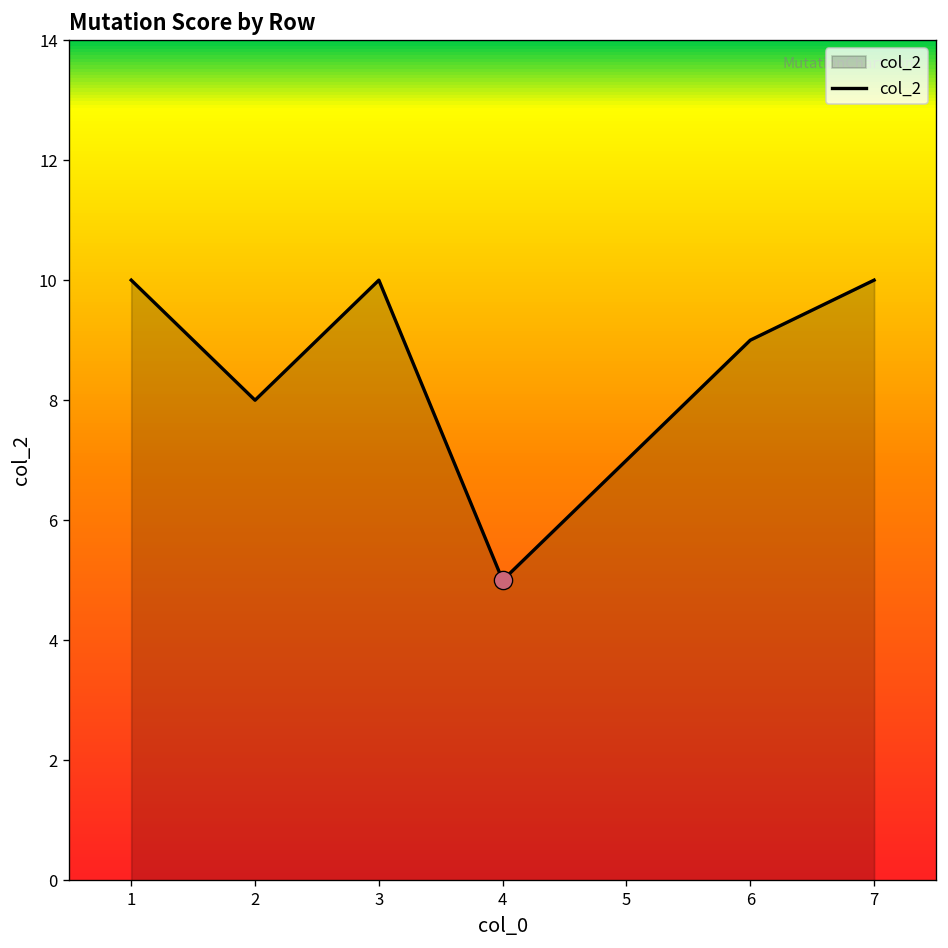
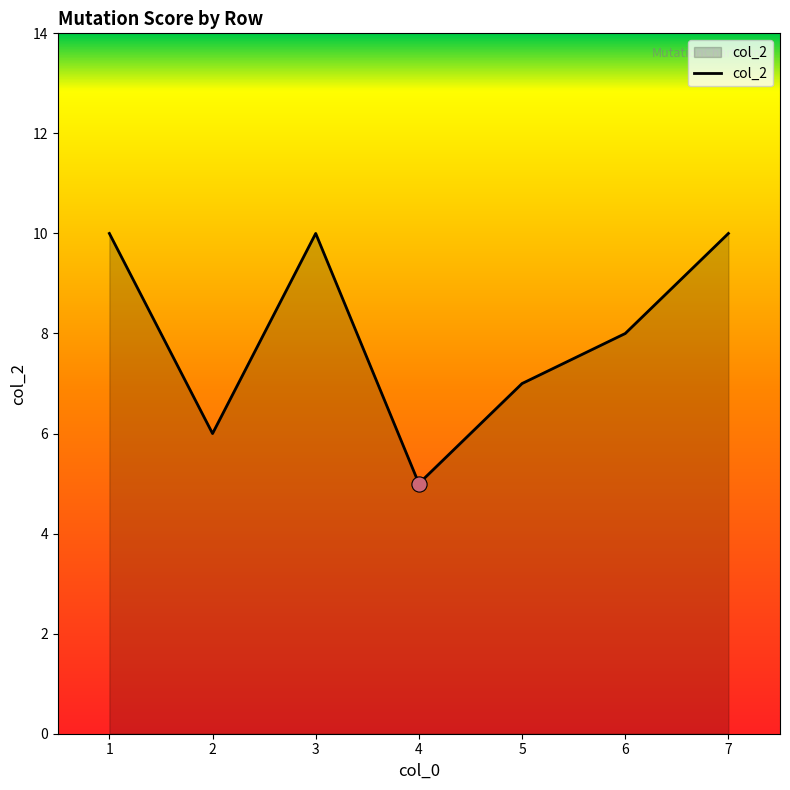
col_2, 2: 8 -> 6
col_2, 6: 9 -> 8
